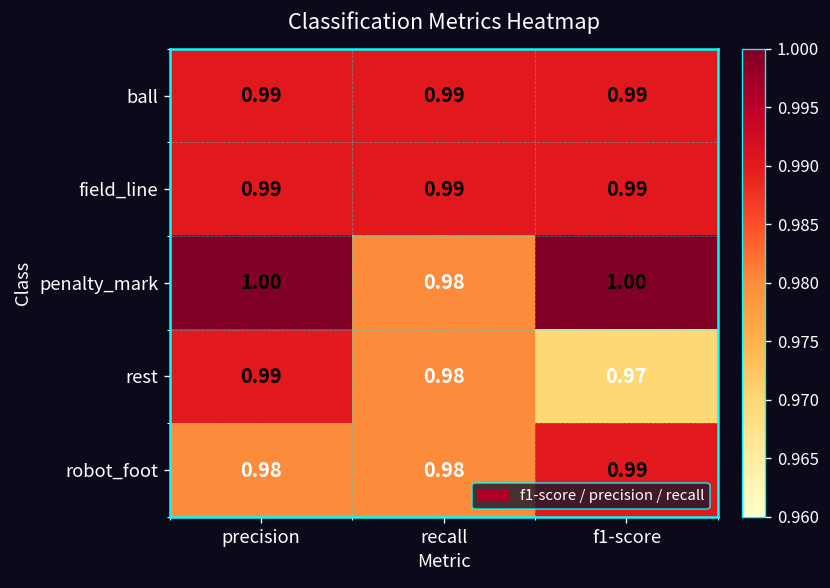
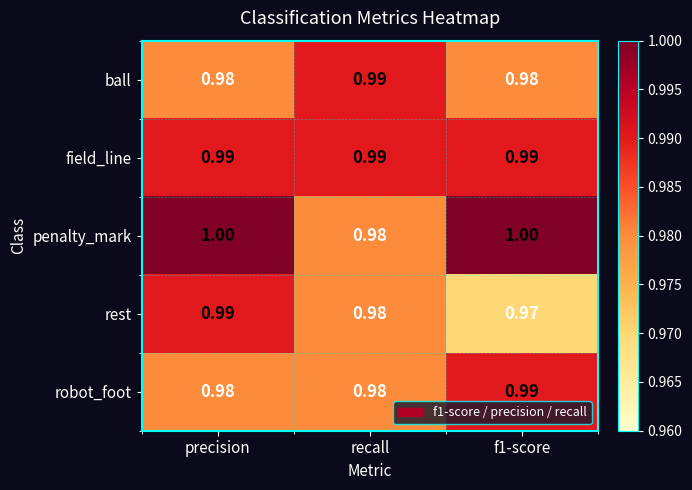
ball, precision: 0.99 -> 0.98
ball, f1-score: 0.99 -> 0.98
